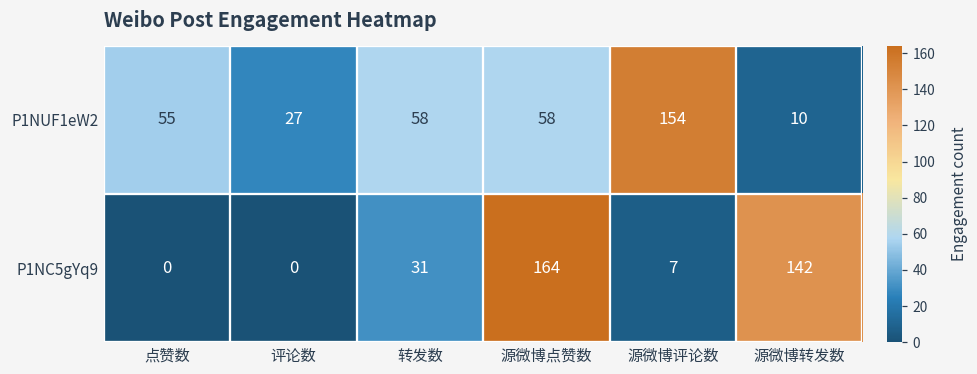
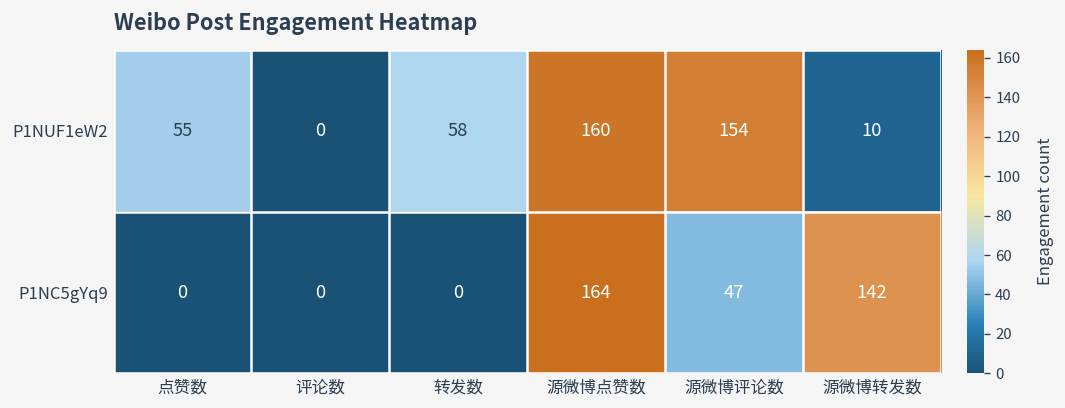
P1NUF1eW2, 评论数: 27 -> 0
P1NUF1eW2, 源微博点赞数: 58 -> 160
P1NC5gYq9, 转发数: 31 -> 0
P1NC5gYq9, 源微博评论数: 7 -> 47
